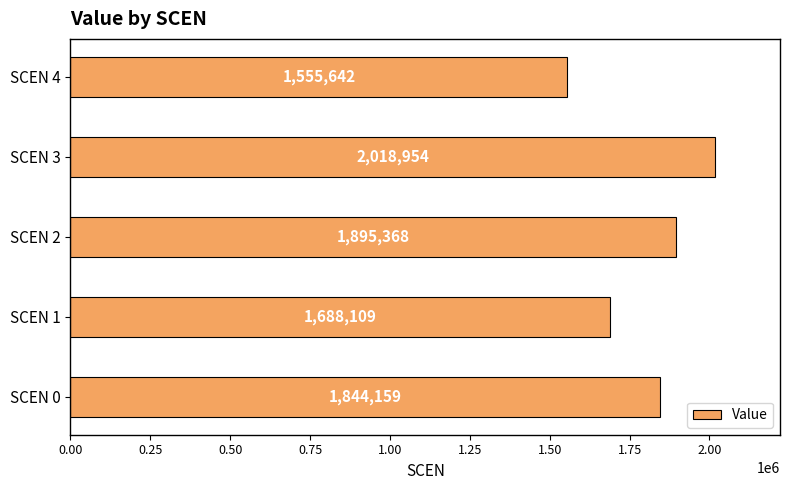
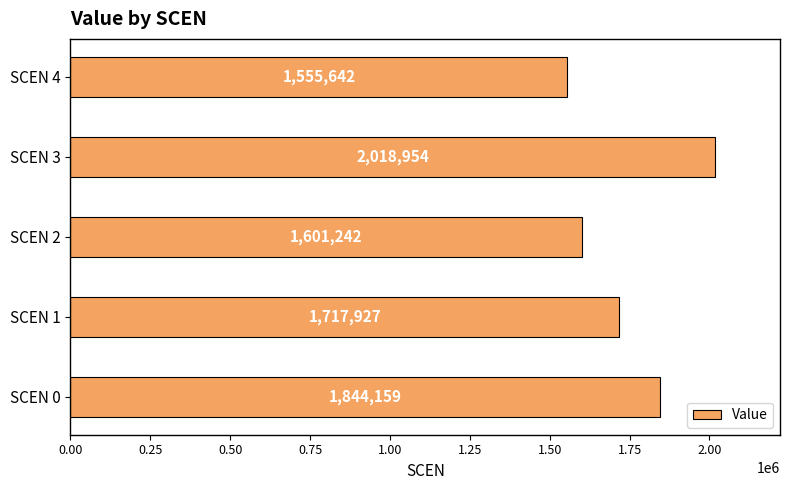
SCEN 2: 1,895,368 -> 1,601,242
SCEN 1: 1,688,109 -> 1,717,927
